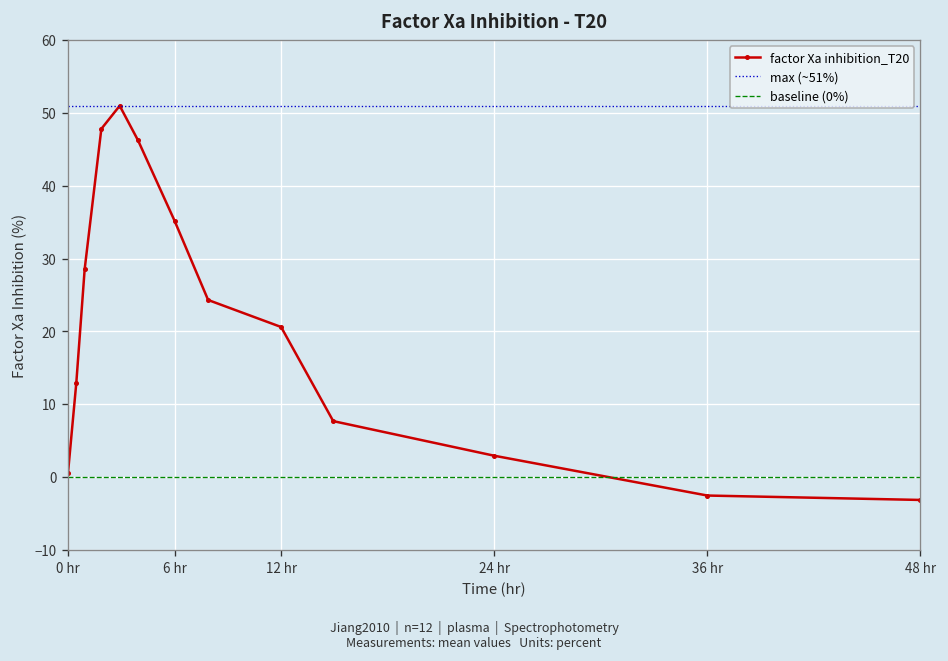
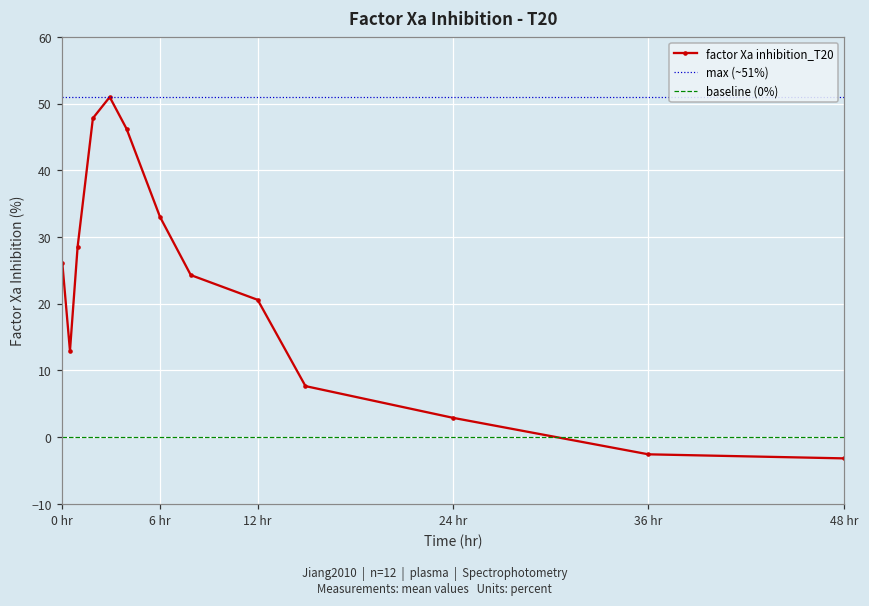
0 hr: 1 -> 26
6 hr: 35 -> 33
